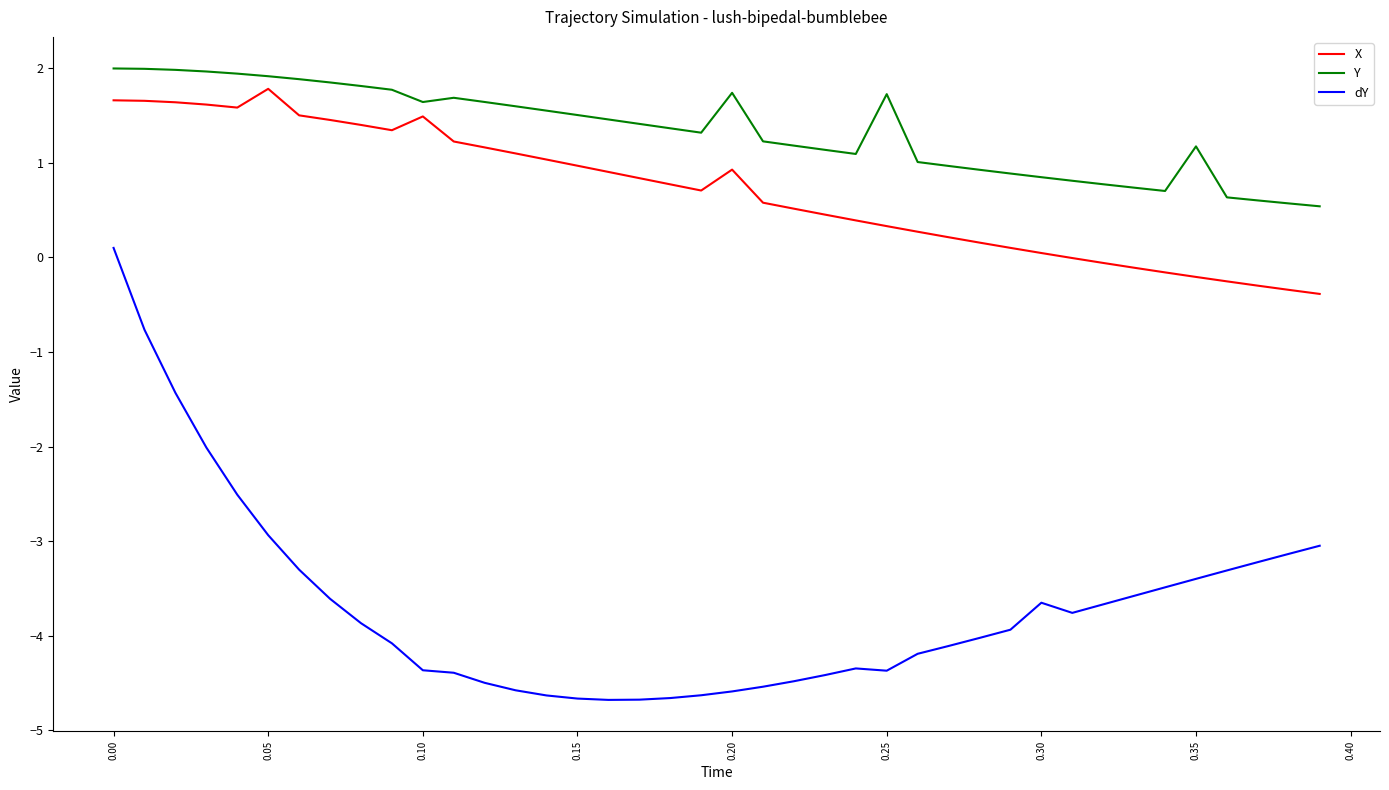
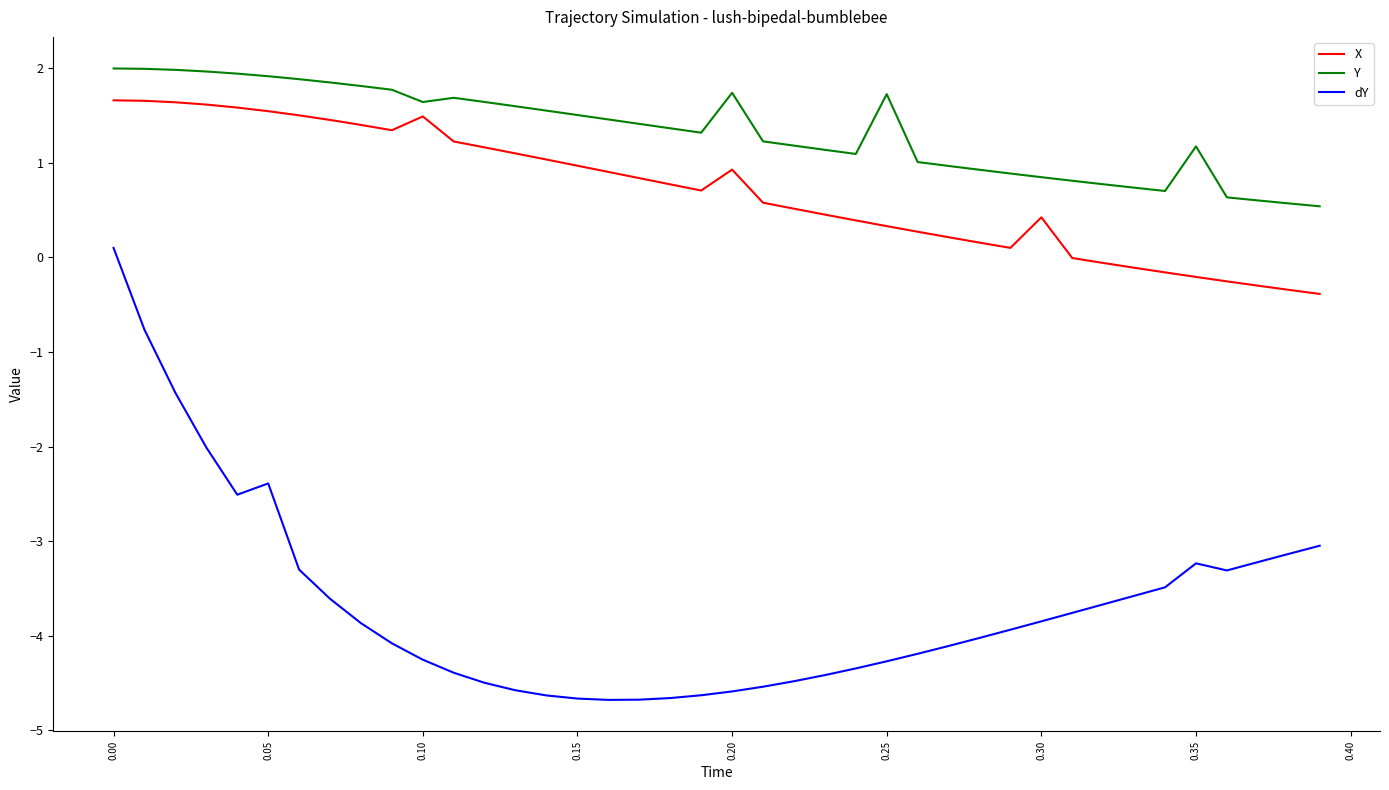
X, 0.05: 1.8 -> 1.5
dY, 0.05: -2.9 -> -2.4
dY, 0.10: -4.4 -> -4.3
dY, 0.25: -4.4 -> -4.3
X, 0.30: 0.0 -> 0.4
dY, 0.30: -3.7 -> -3.8
dY, 0.35: -3.4 -> -3.2
